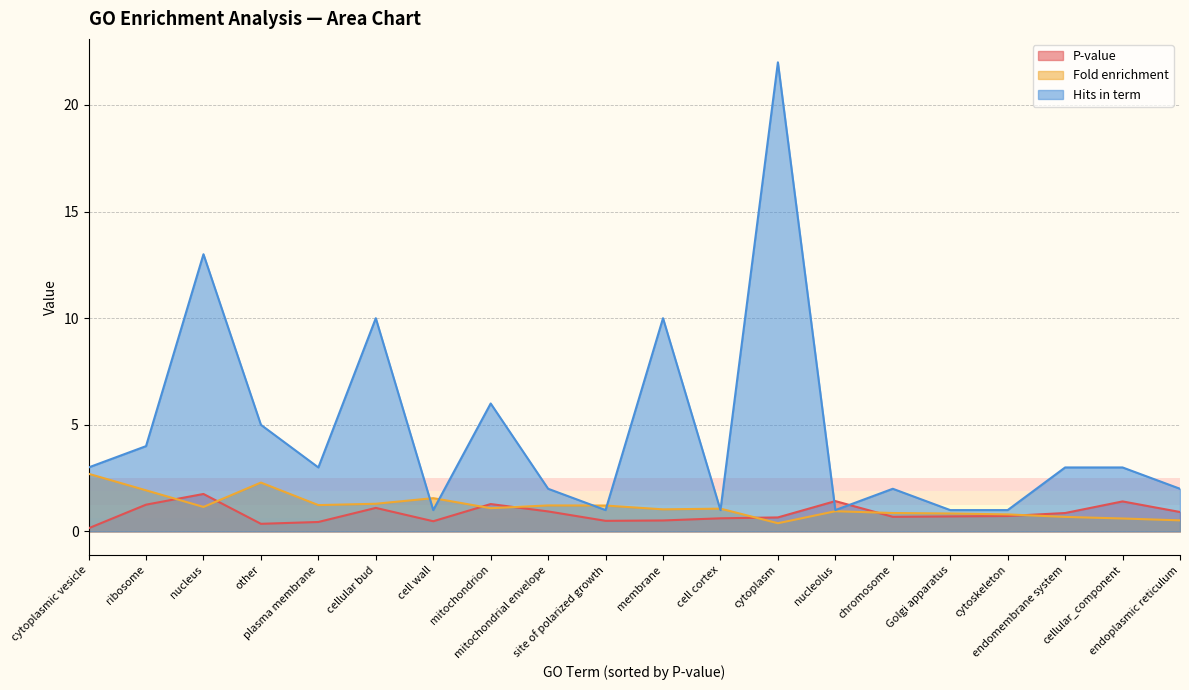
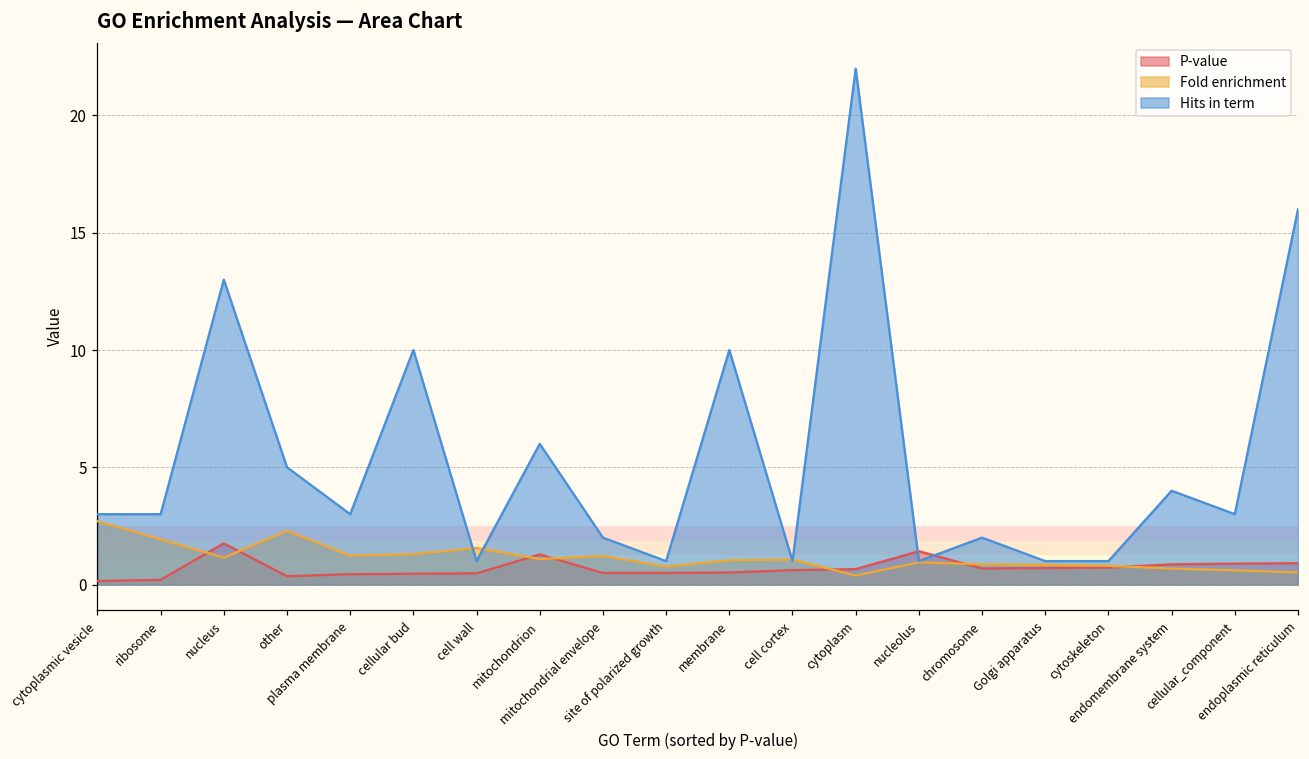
P-value, ribosome: 1.3 -> 0.2
Hits in term, ribosome: 4 -> 3
P-value, cellular bud: 1.1 -> 0.5
P-value, mitochondrial envelope: 0.9 -> 0.5
Fold enrichment, site of polarized growth: 1.2 -> 0.8
Hits in term, endomembrane system: 3 -> 4
P-value, cellular_component: 1.4 -> 0.9
Hits in term, endoplasmic reticulum: 2 -> 16
